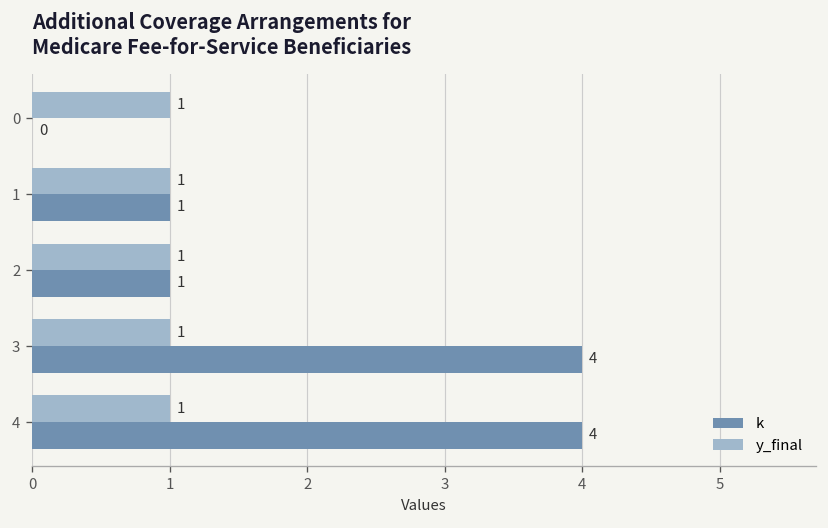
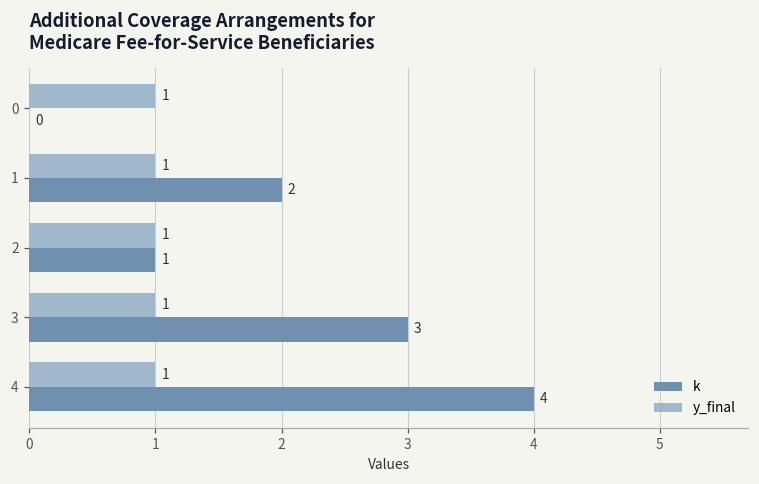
k, 1: 1 -> 2
k, 3: 4 -> 3
